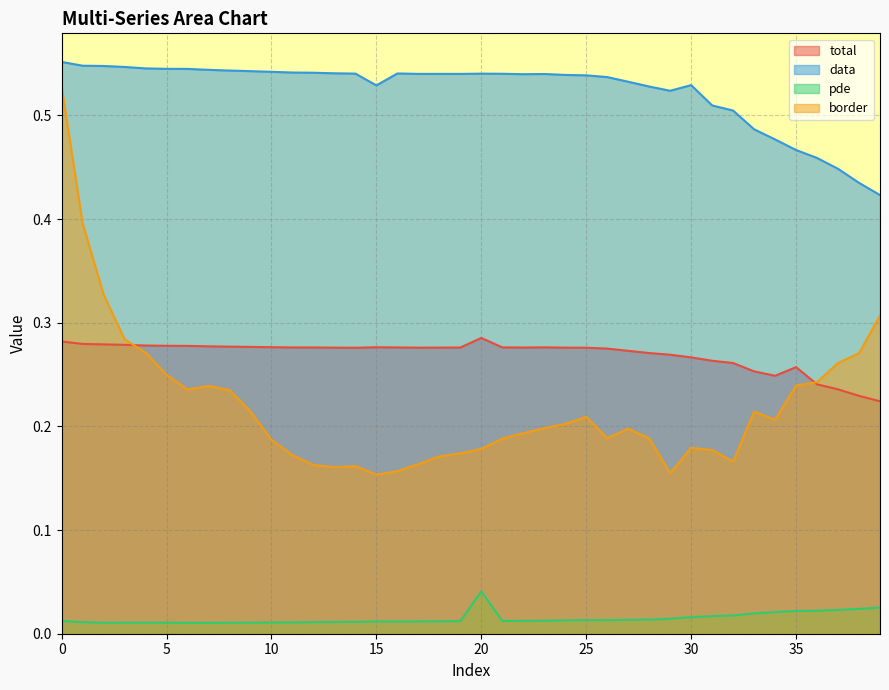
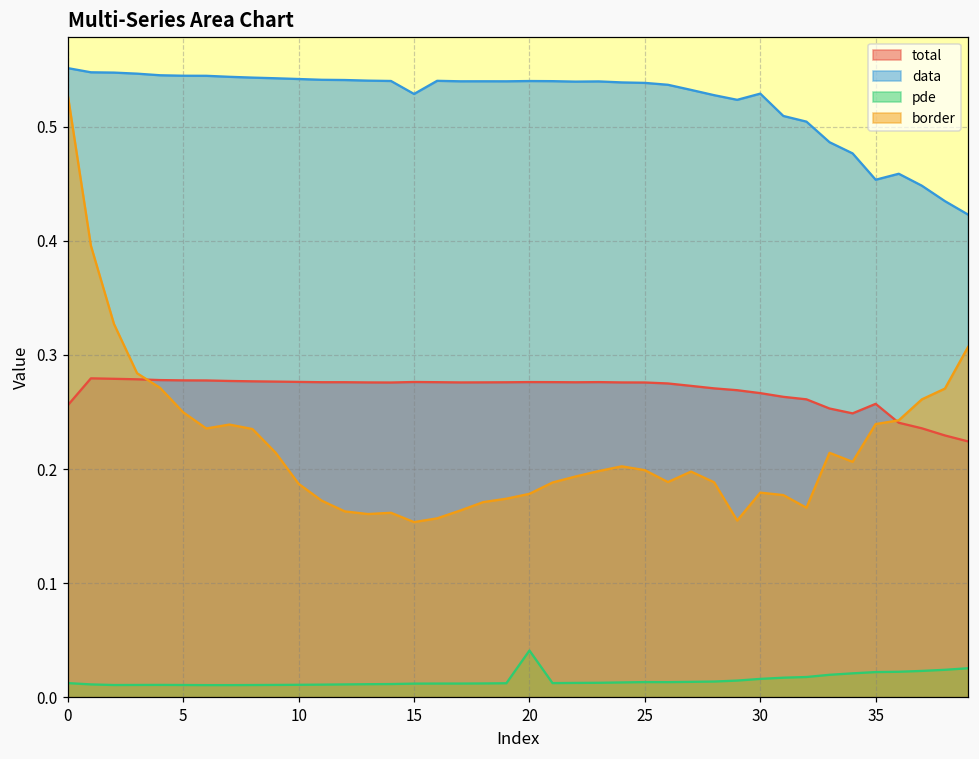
total, 0: 0.282 -> 0.256
total, 20: 0.285 -> 0.276
border, 25: 0.209 -> 0.199
data, 35: 0.467 -> 0.454
